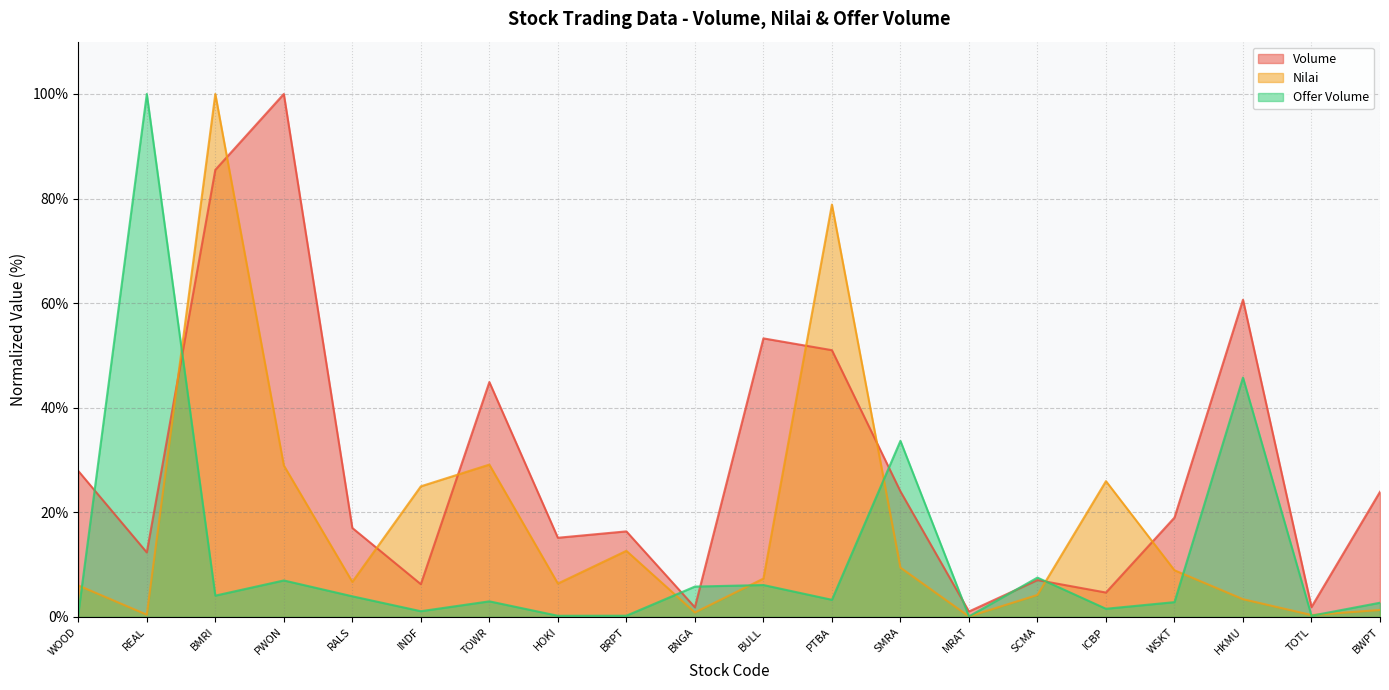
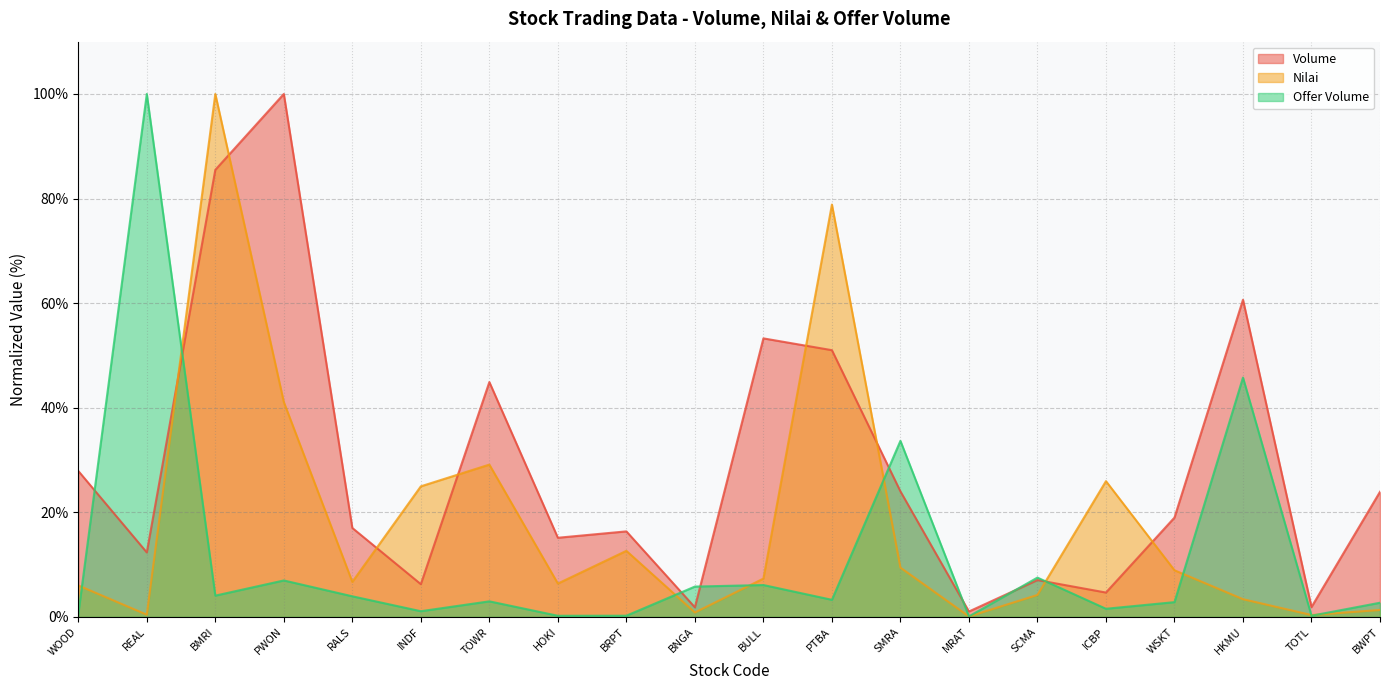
Nilai, PWON: 29% -> 41%
